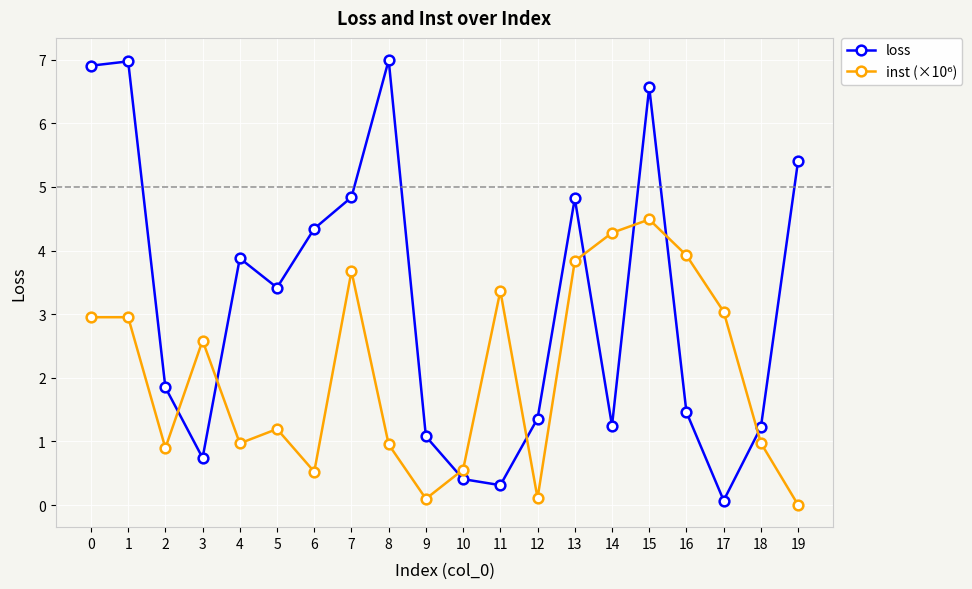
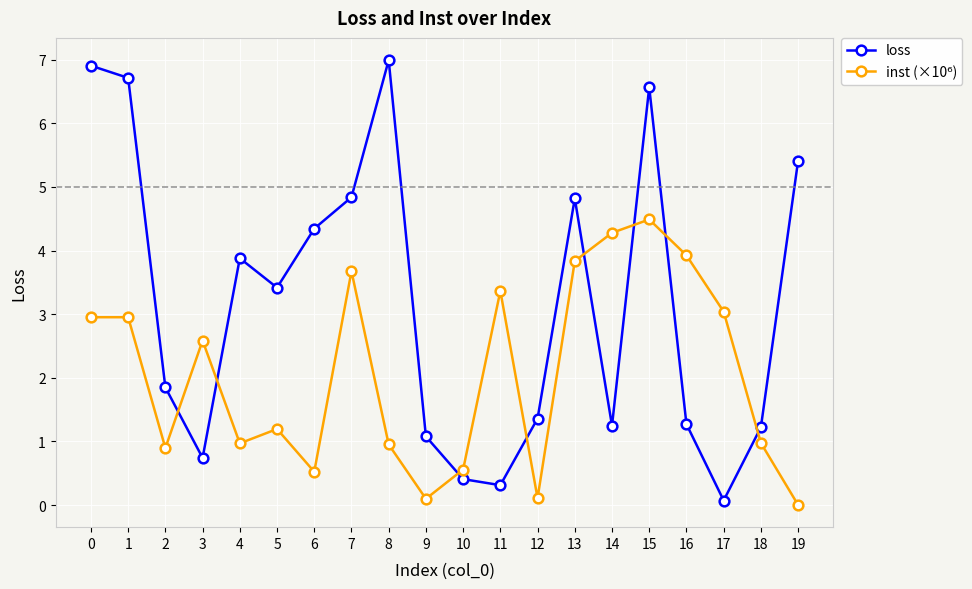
loss, 1: 7.0 -> 6.7
loss, 16: 1.5 -> 1.3
